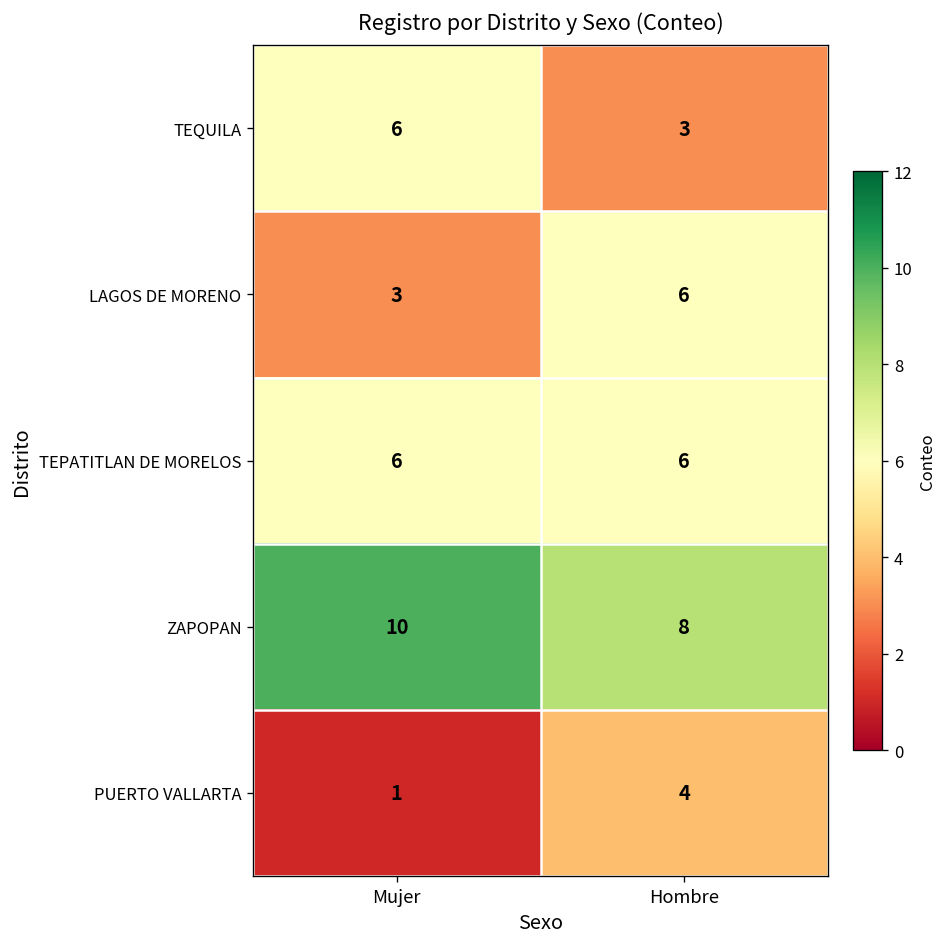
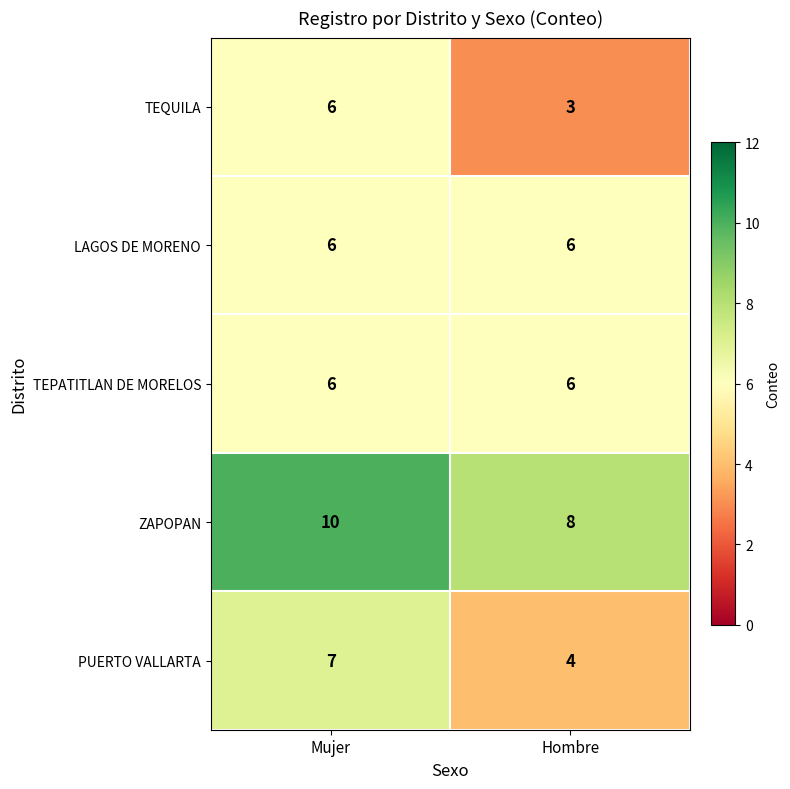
LAGOS DE MORENO, Mujer: 3 -> 6
PUERTO VALLARTA, Mujer: 1 -> 7
